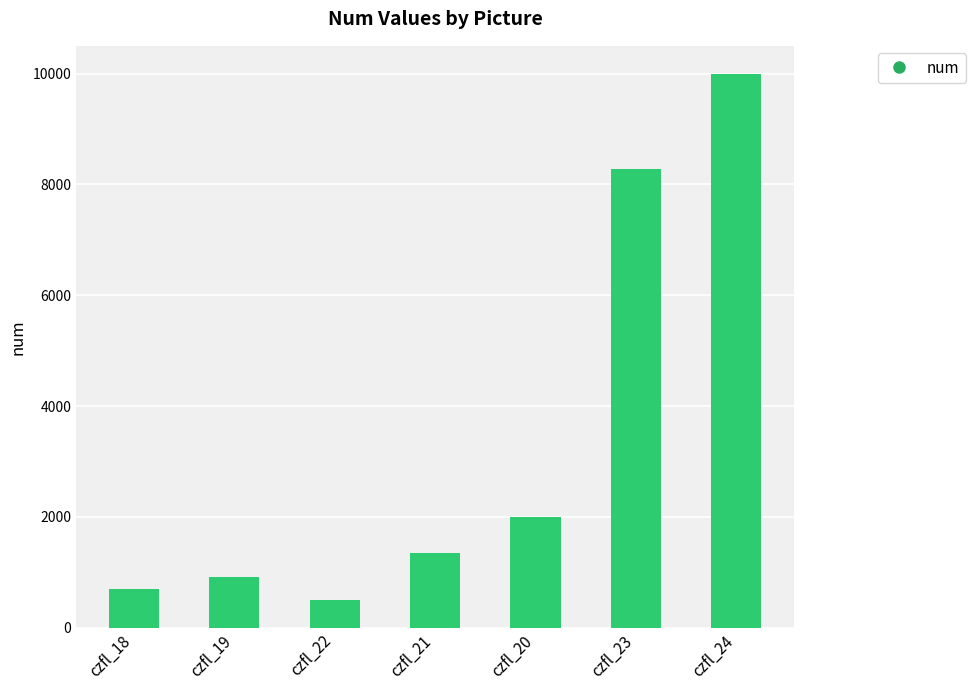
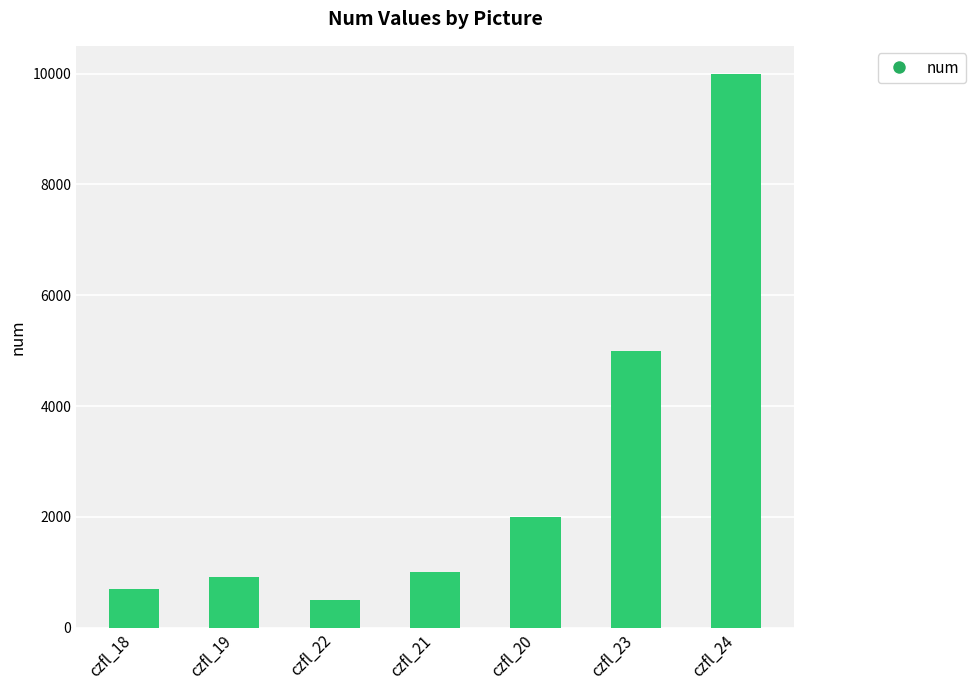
czfl_21: 1400 -> 1000
czfl_23: 8300 -> 5000
